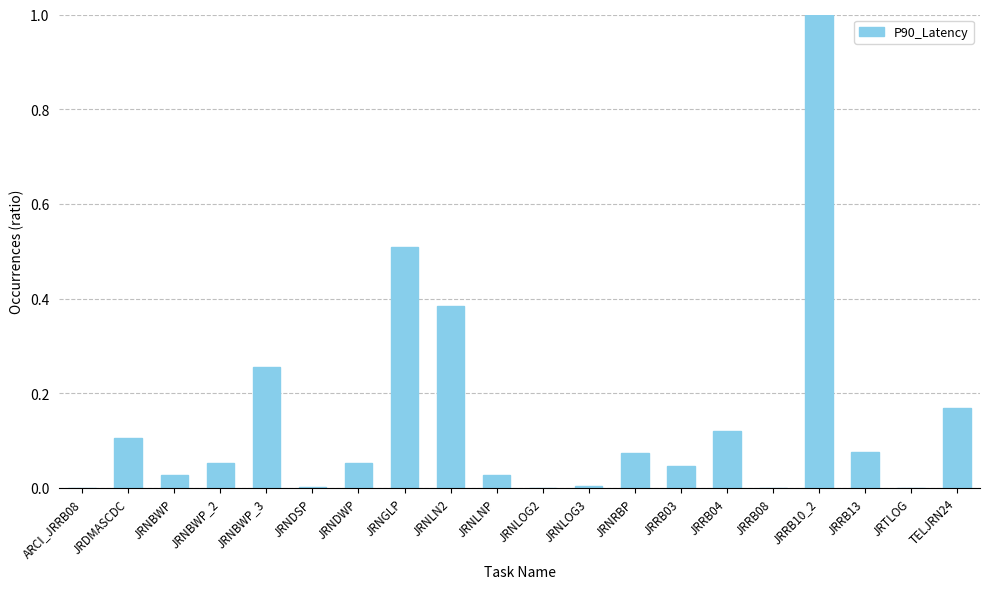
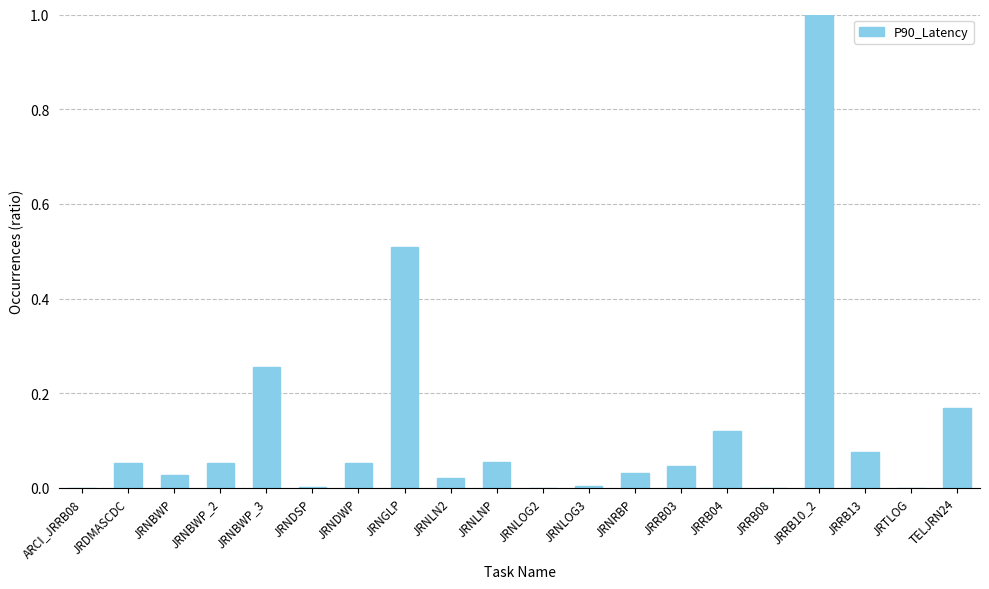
JRDMASCDC: 0.11 -> 0.05
JRNLN2: 0.38 -> 0.02
JRNLNP: 0.03 -> 0.06
JRNRBP: 0.07 -> 0.03
